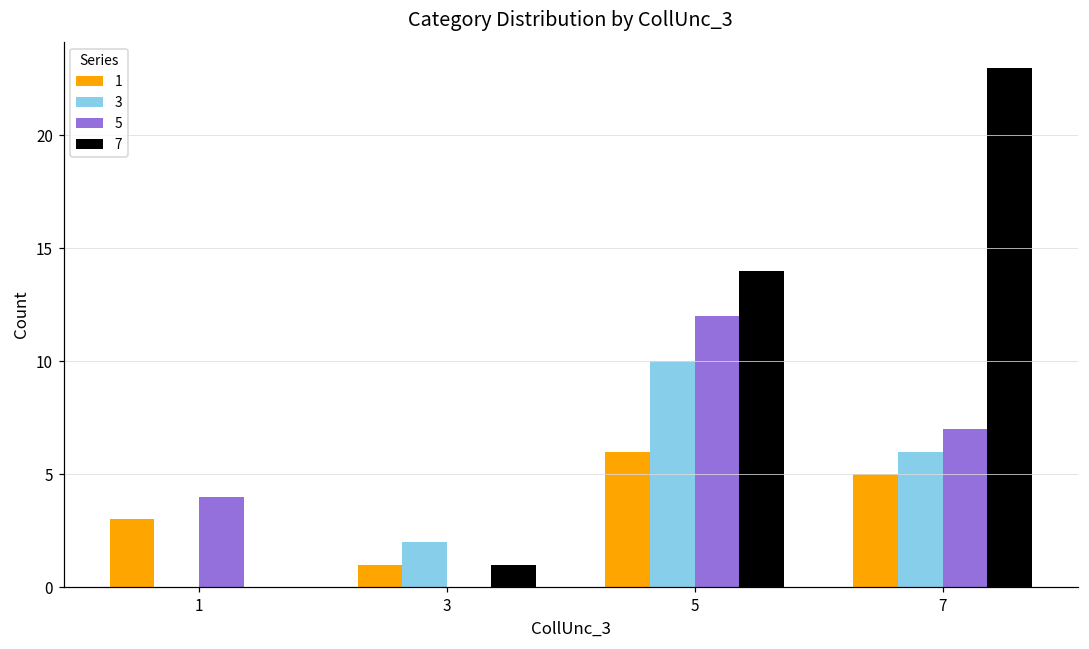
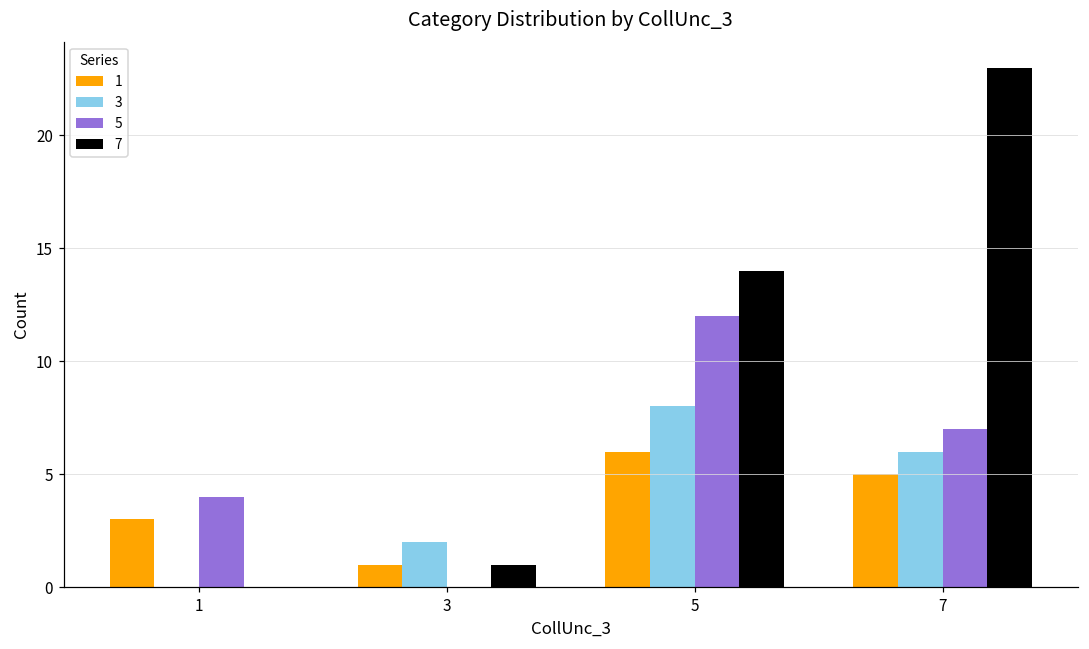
3, 5: 10 -> 8
